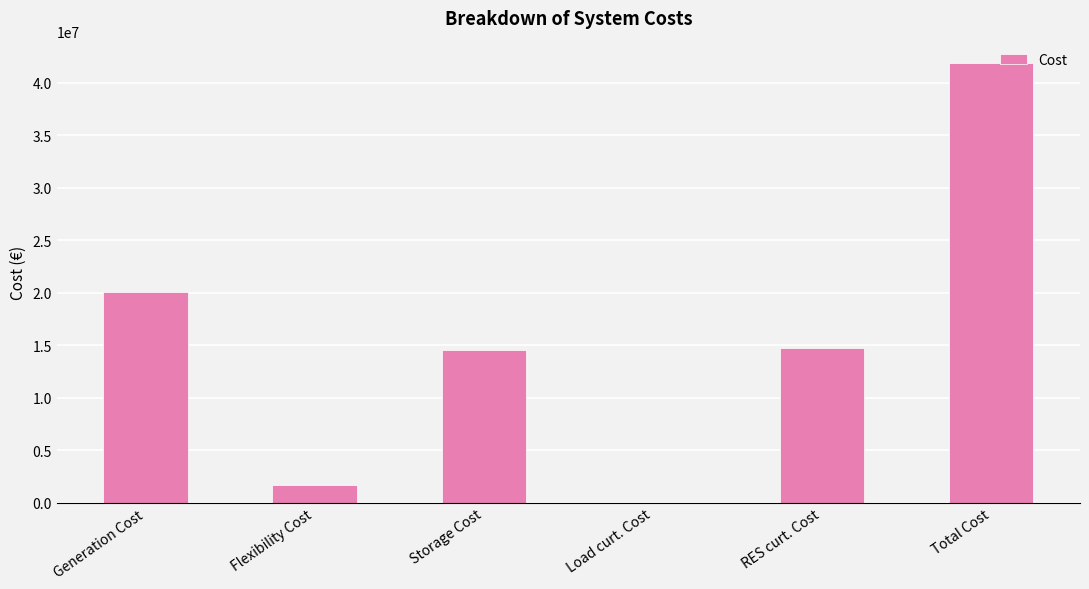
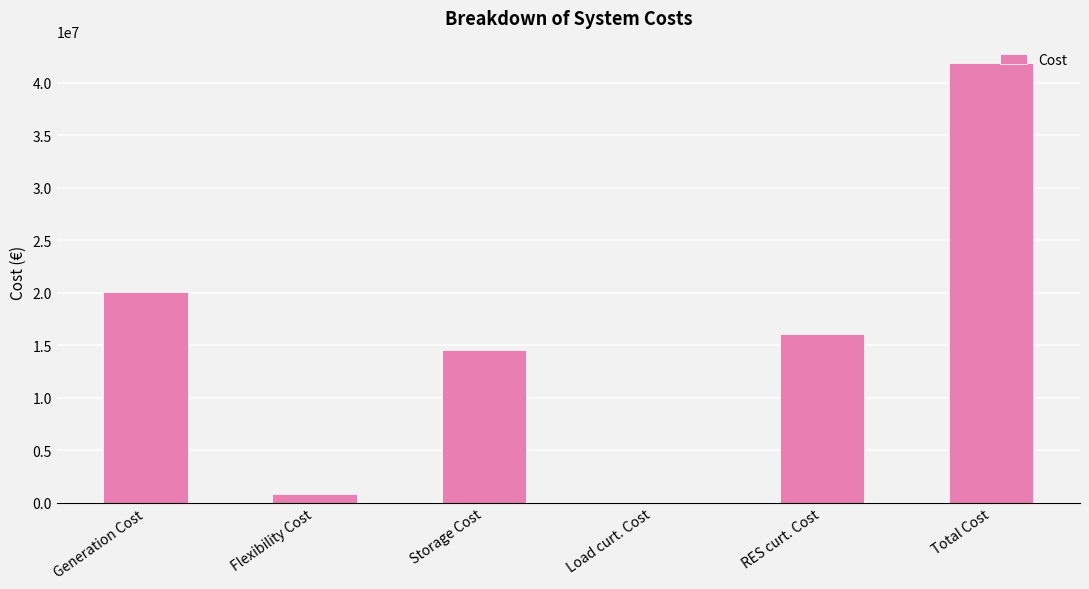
Flexibility Cost: 1600000 -> 800000
RES curt. Cost: 14700000 -> 16000000
